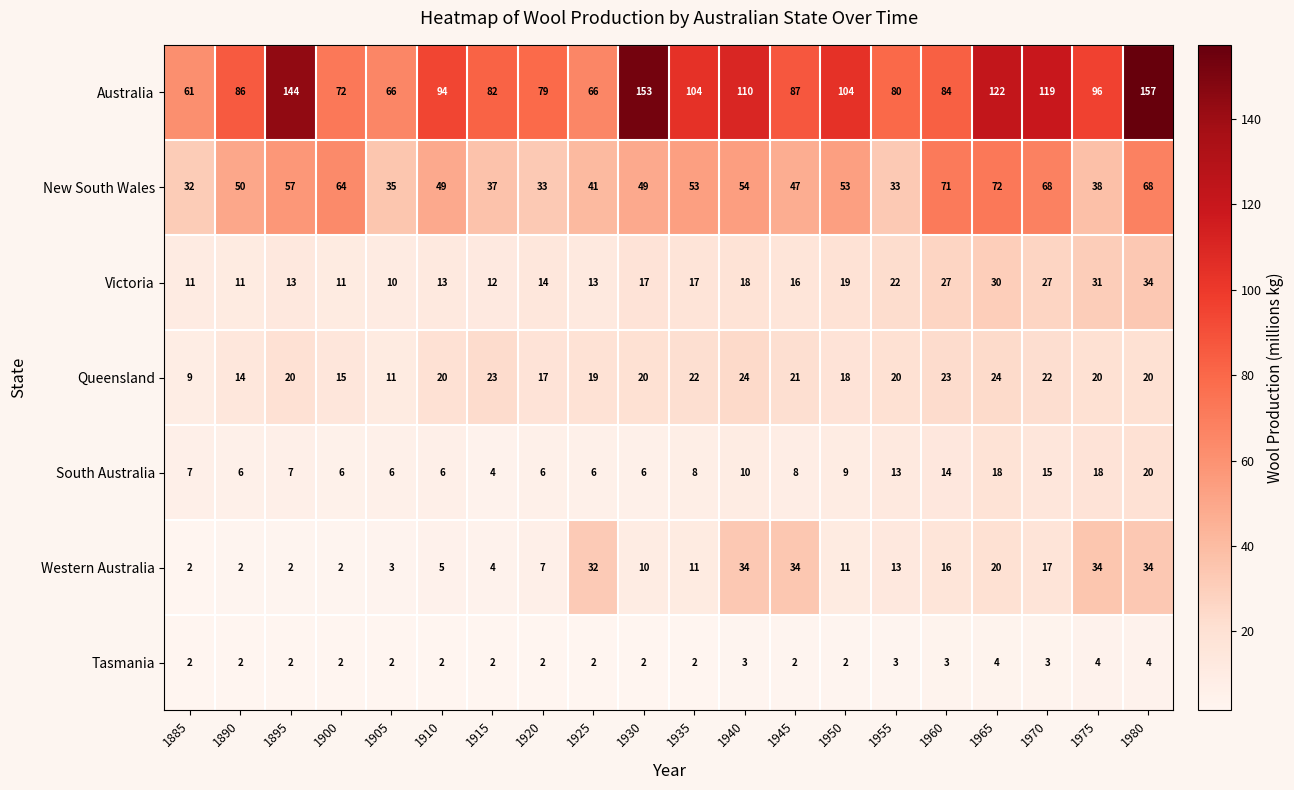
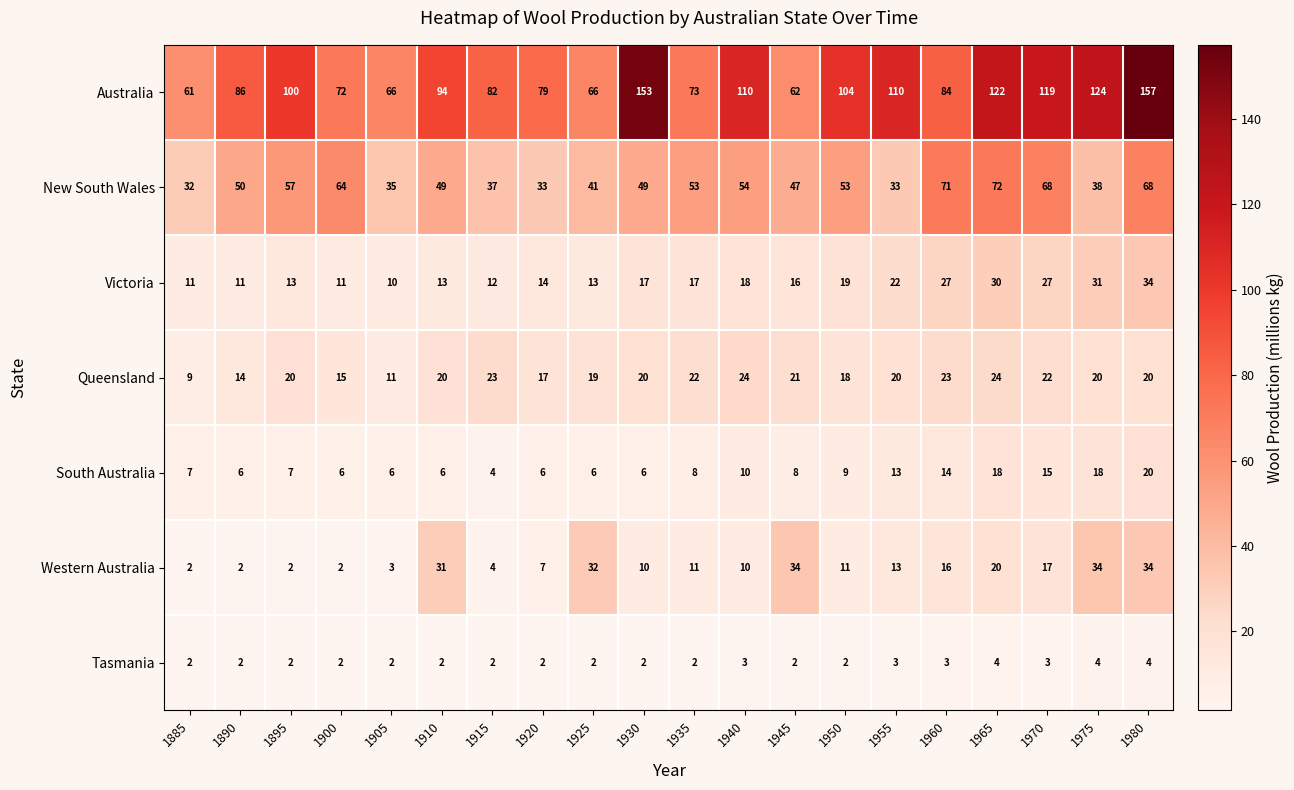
Australia, 1895: 144 -> 100
Australia, 1935: 104 -> 73
Australia, 1945: 87 -> 62
Australia, 1955: 80 -> 110
Australia, 1975: 96 -> 124
Western Australia, 1910: 5 -> 31
Western Australia, 1940: 34 -> 10
